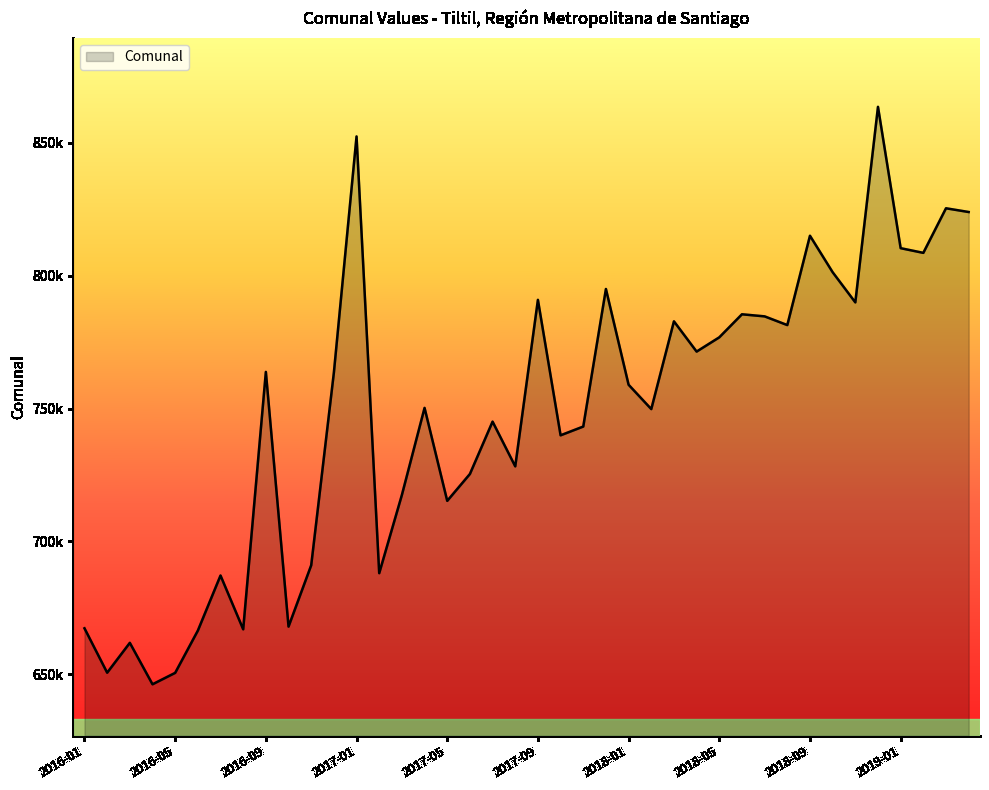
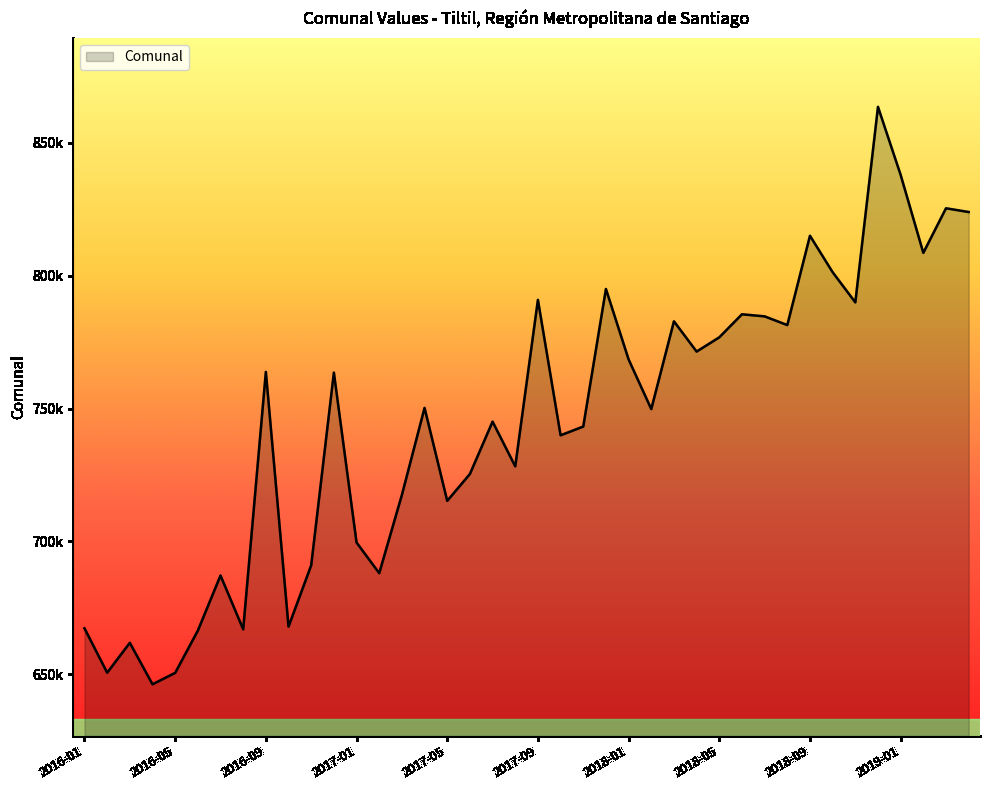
2017-01: 852000 -> 700000
2018-01: 759000 -> 768000
2019-01: 810000 -> 838000
